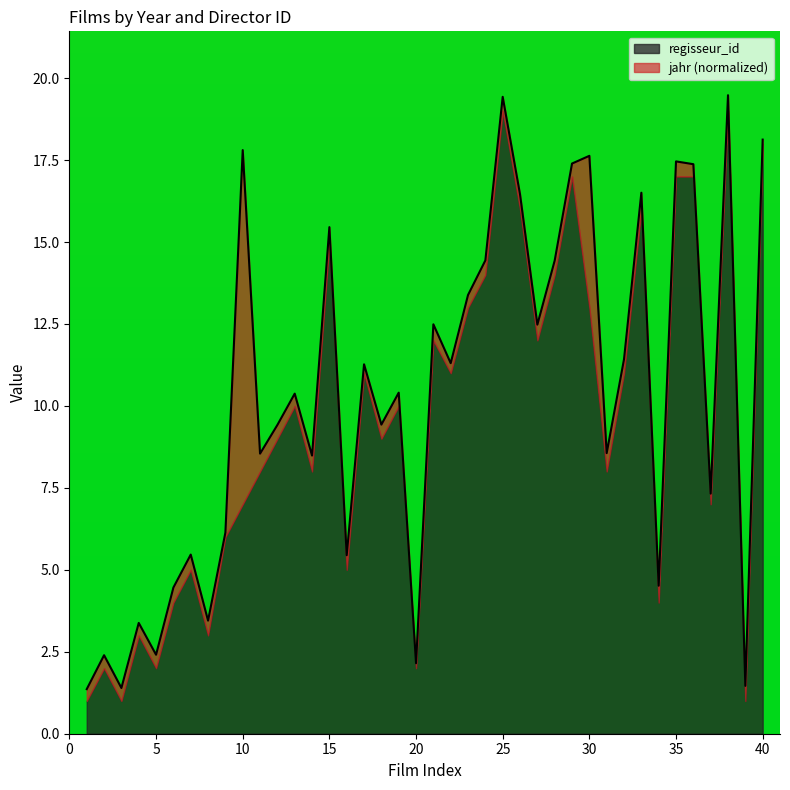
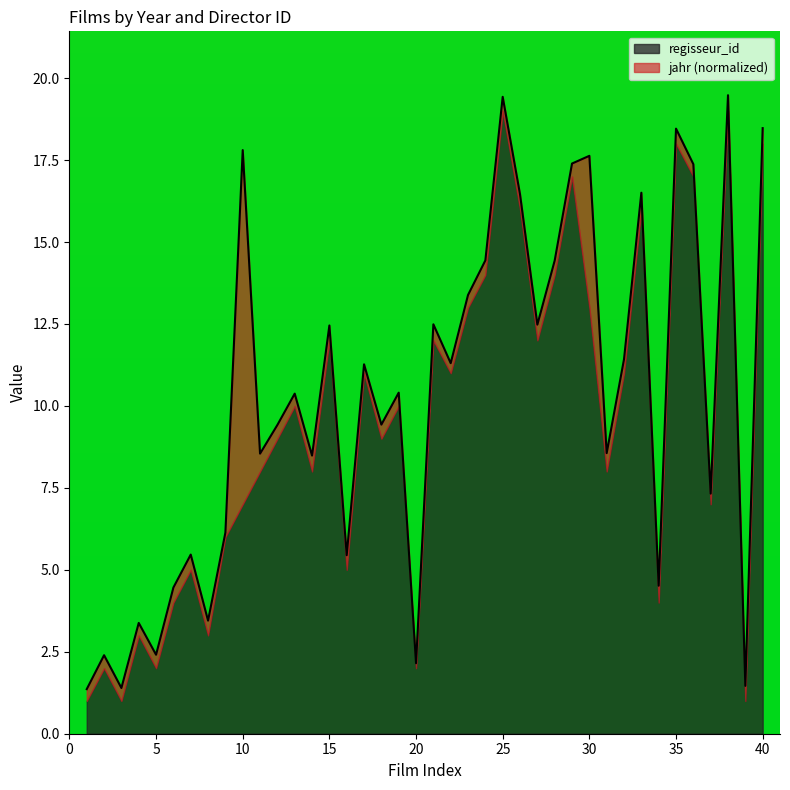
regisseur_id, 15: 15 -> 12
regisseur_id, 35: 17 -> 18
jahr (normalized), 40: 0.1 -> 0.5
